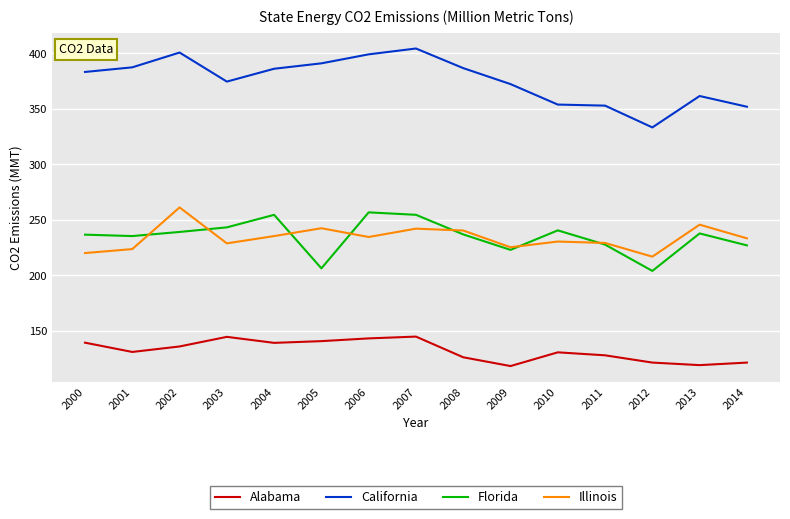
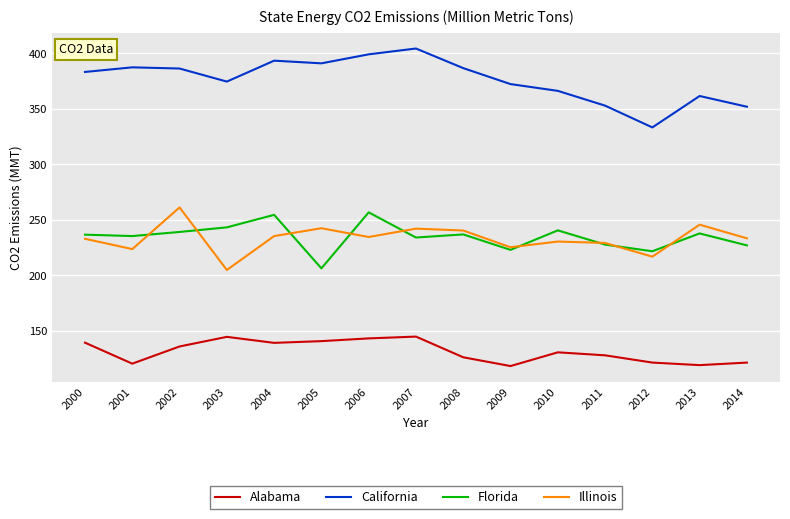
Illinois, 2000: 220 -> 233
Alabama, 2001: 131 -> 121
California, 2002: 401 -> 386
Illinois, 2003: 229 -> 205
California, 2004: 386 -> 393
Florida, 2007: 255 -> 234
California, 2010: 354 -> 366
Florida, 2012: 204 -> 222
